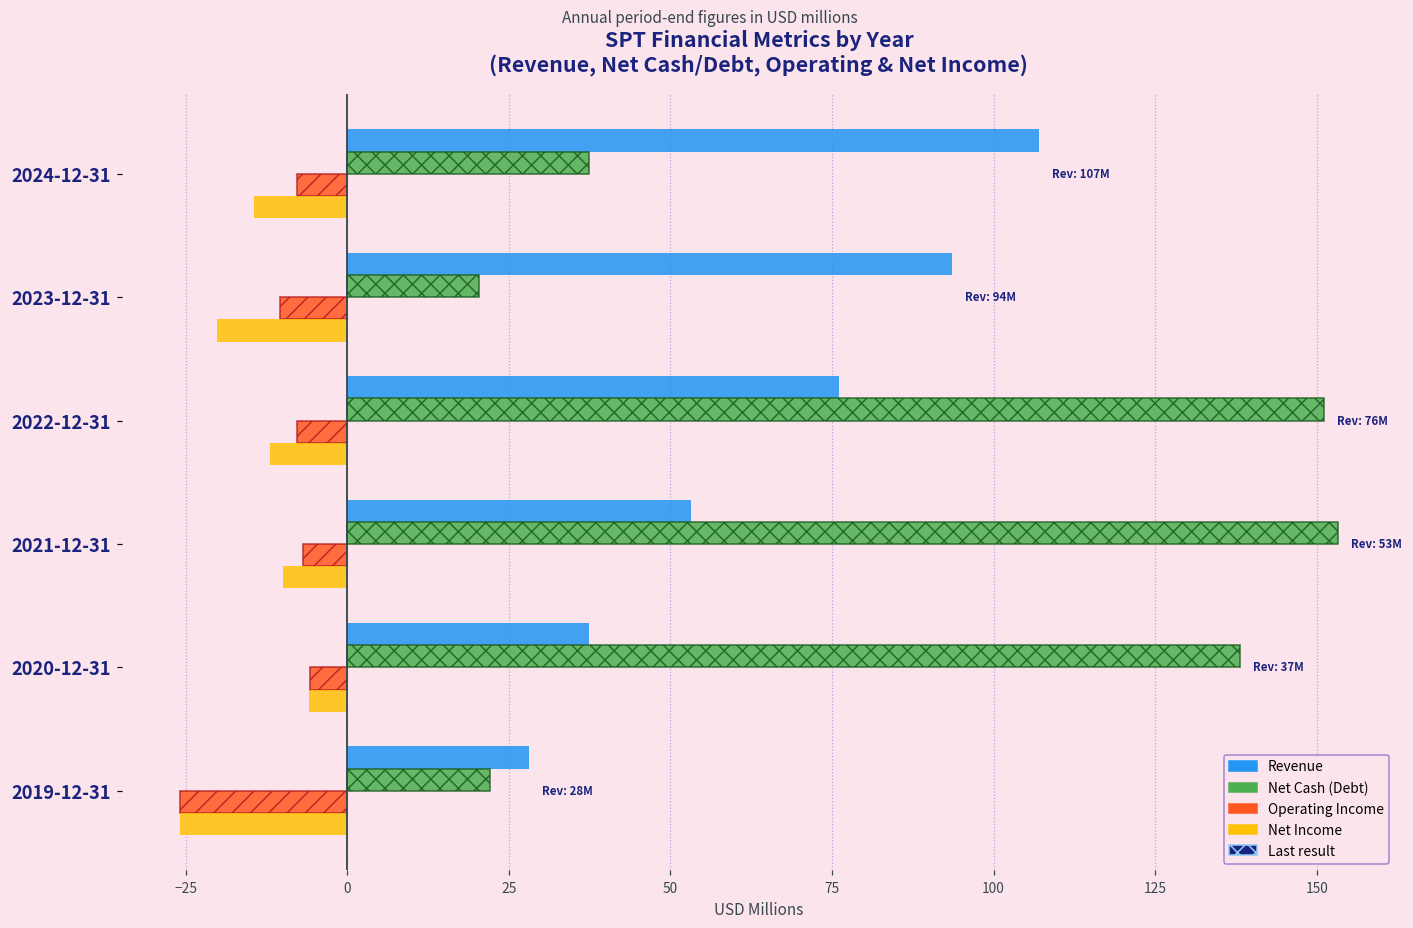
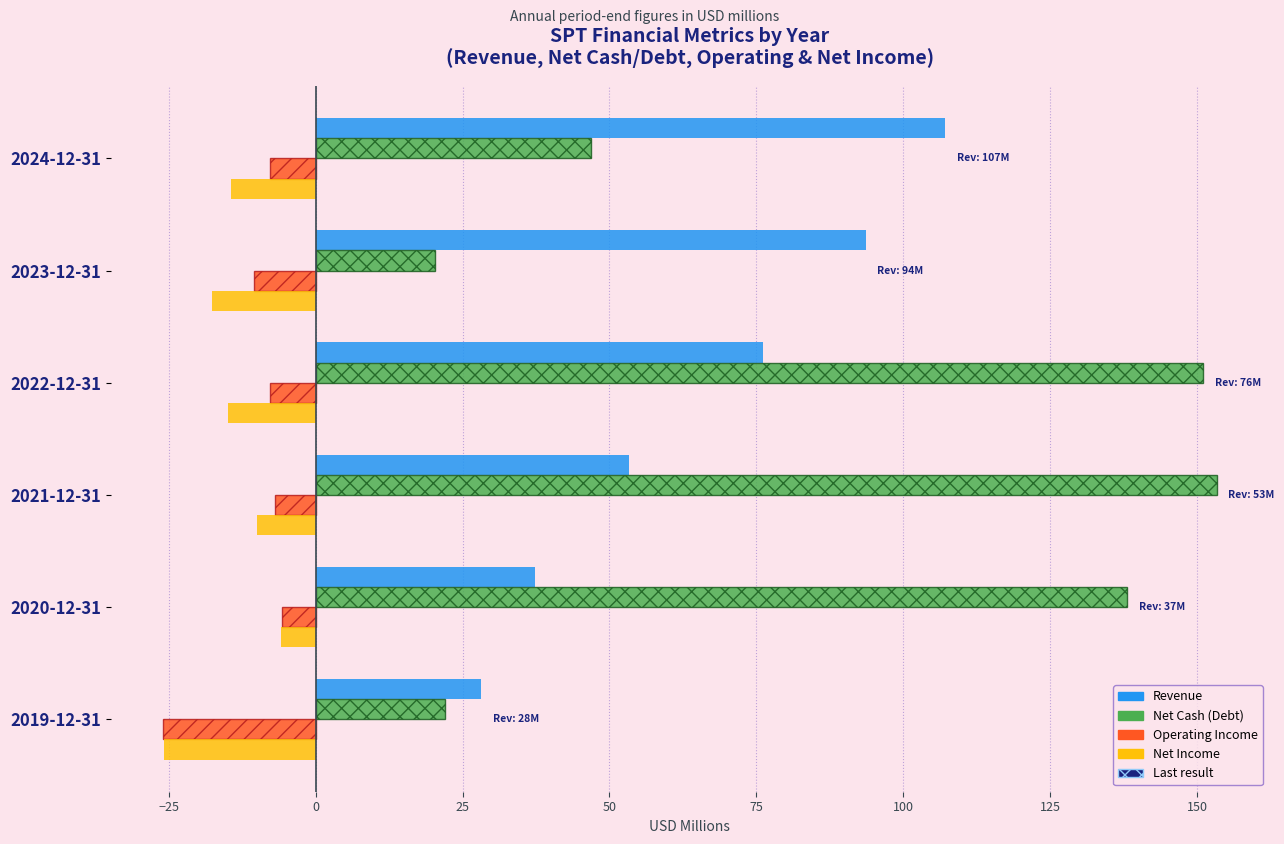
Net Cash (Debt), 2024-12-31: 37 -> 47
Net Income, 2023-12-31: -20 -> -18
Net Income, 2022-12-31: -12 -> -15
